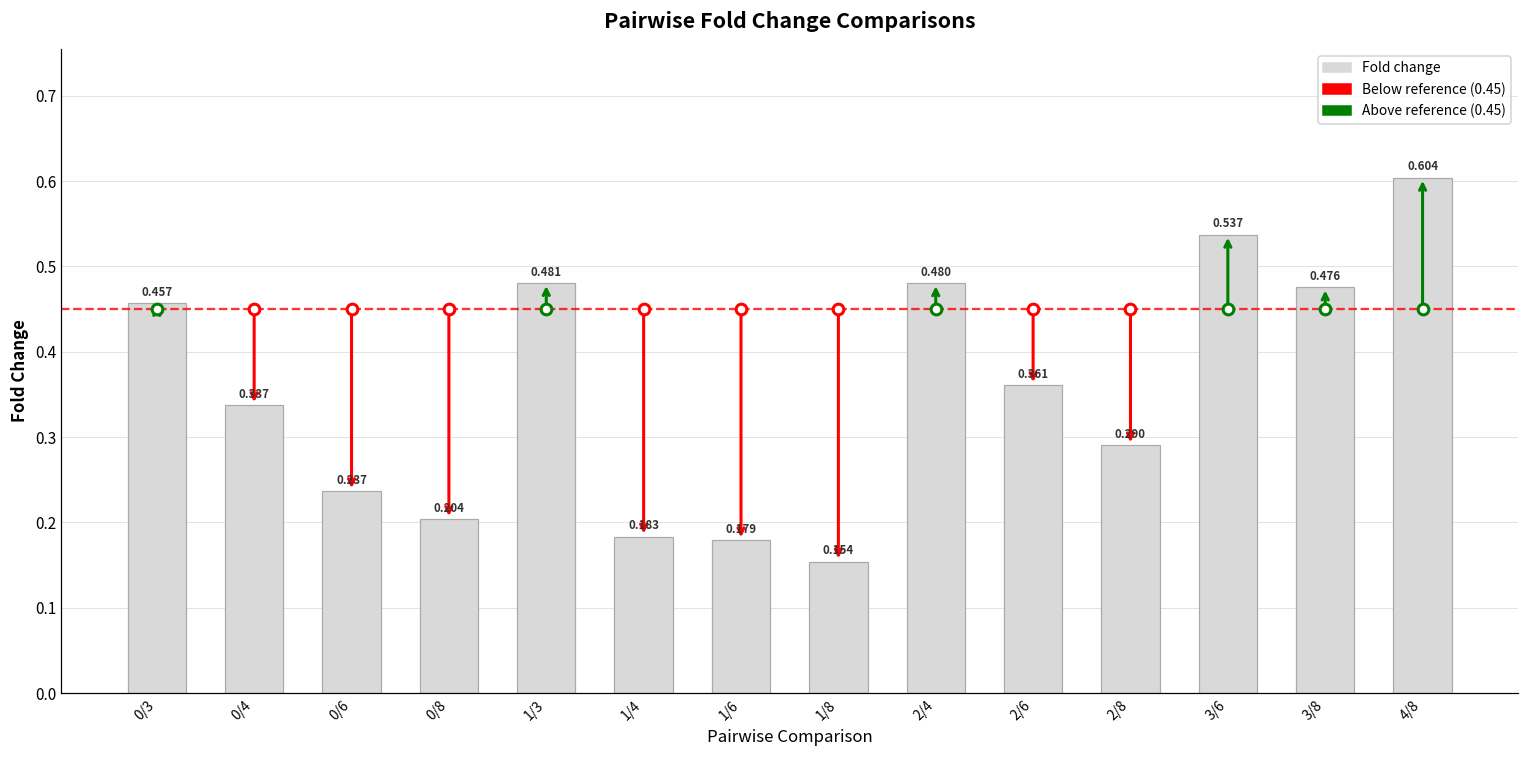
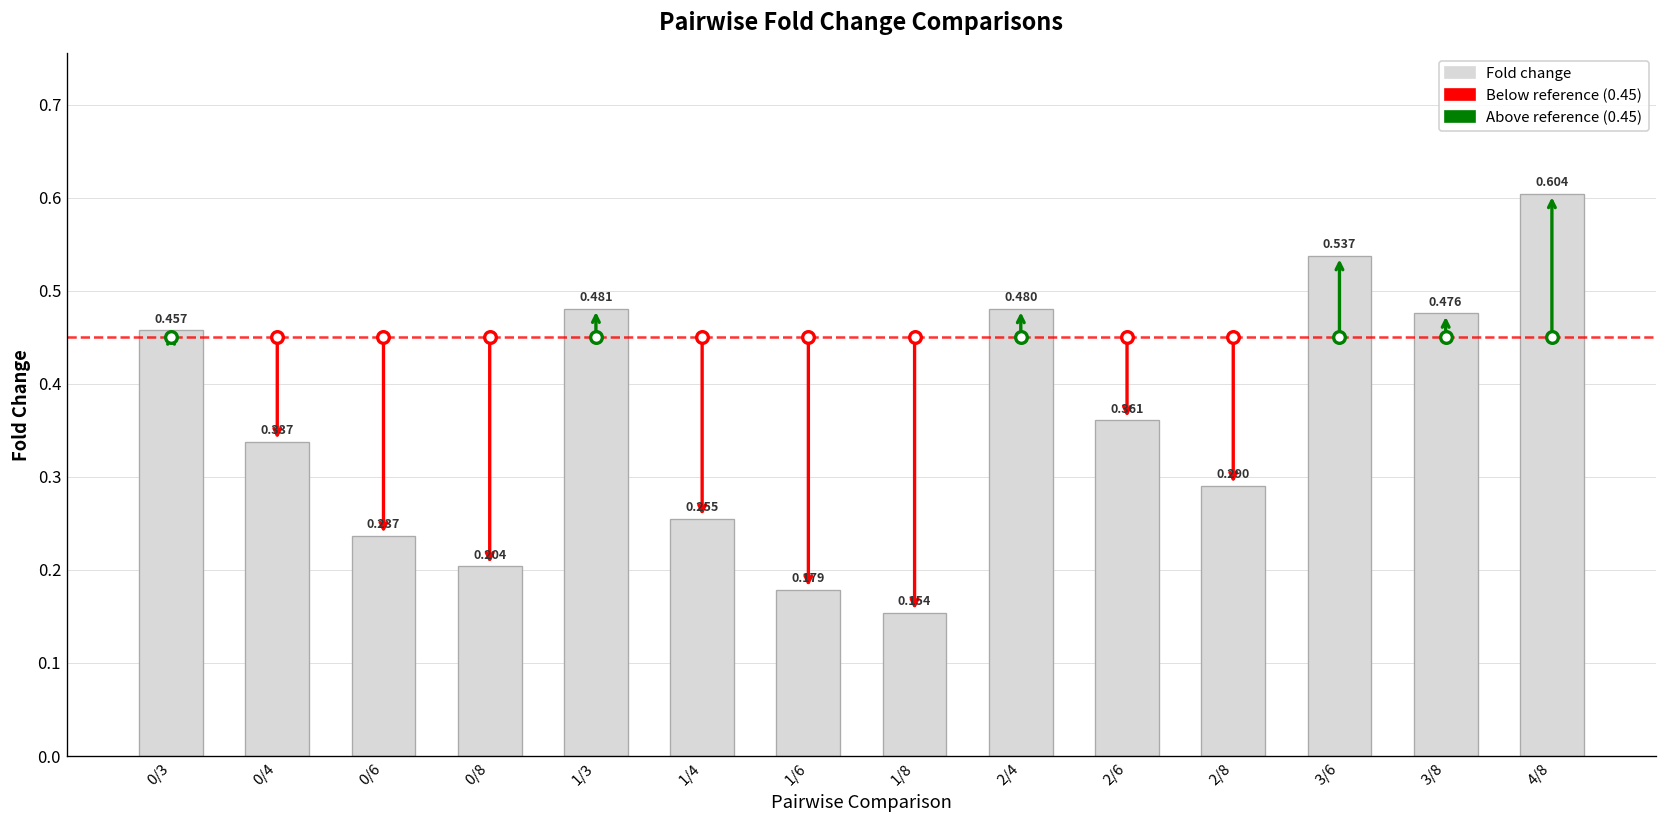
Fold change, 1/4: 0.183 -> 0.255
